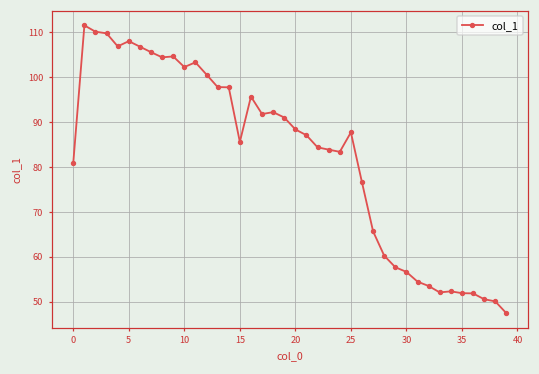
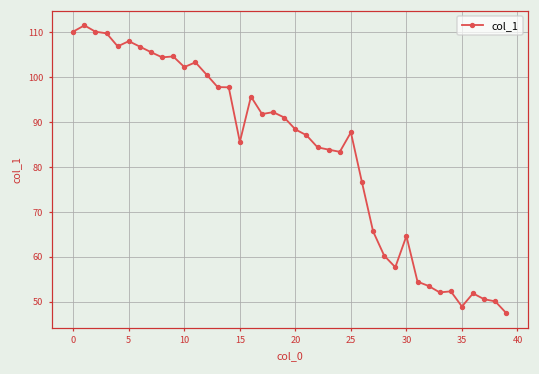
0: 81 -> 110
30: 57 -> 65
35: 52 -> 49
